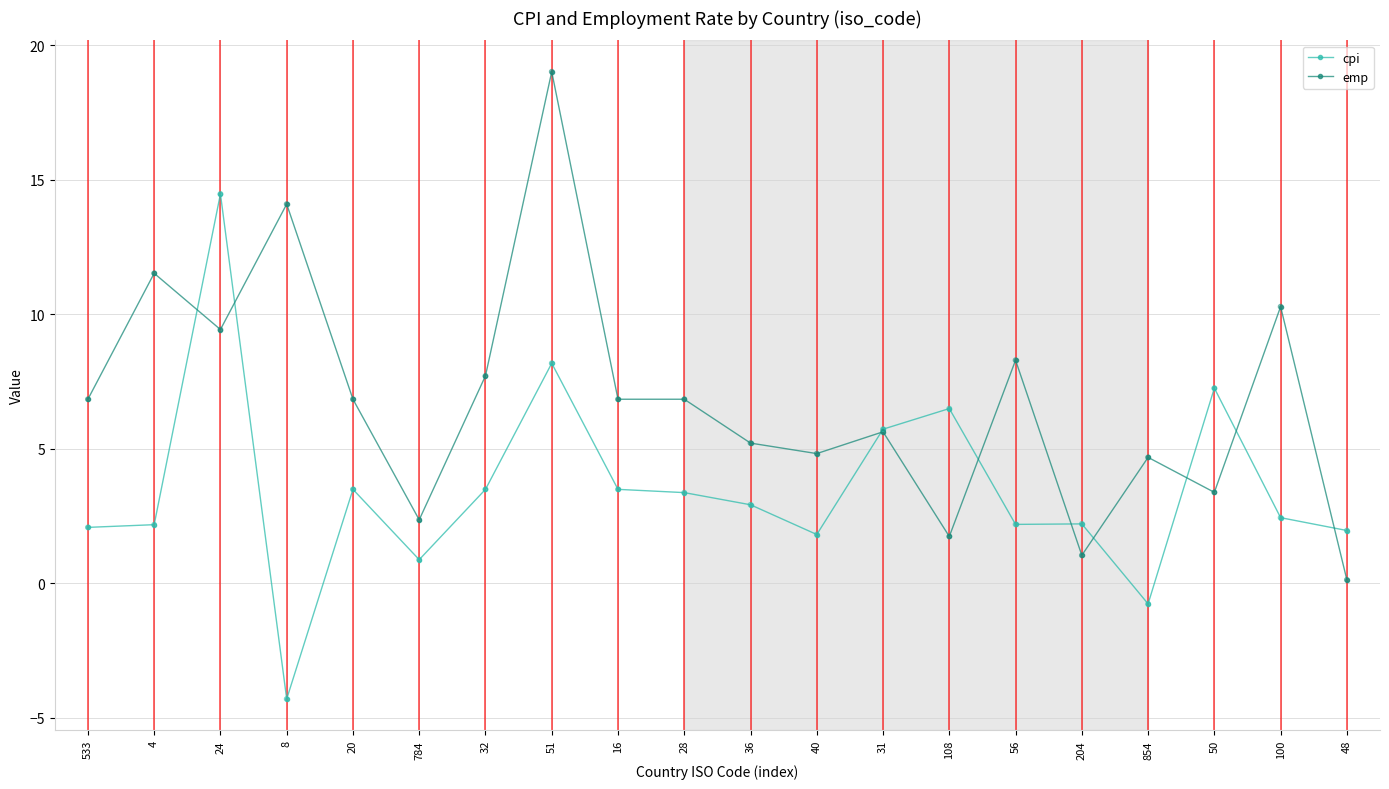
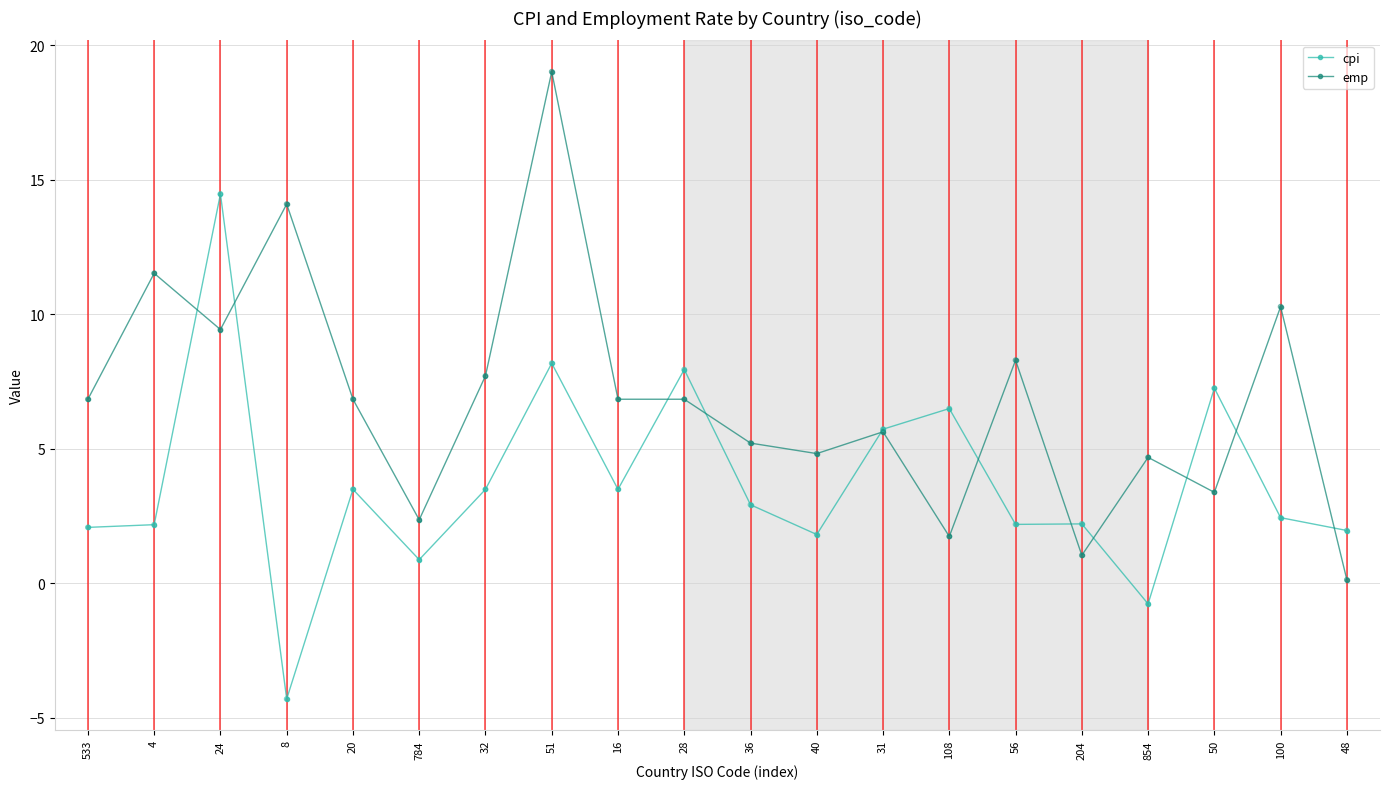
cpi, 28: 3.4 -> 7.9
